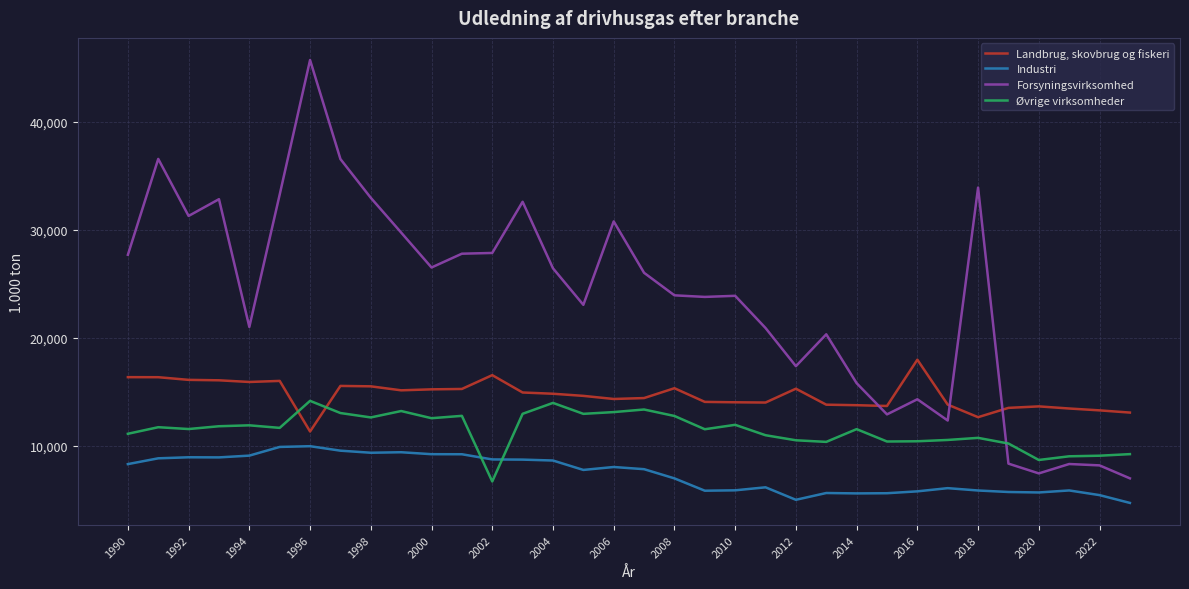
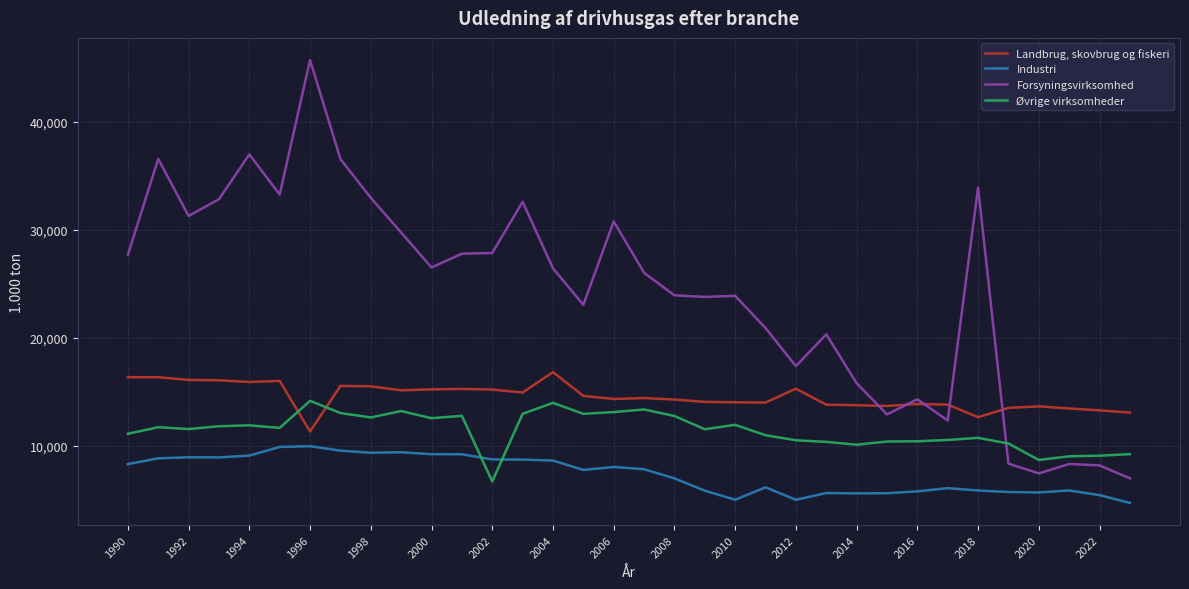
Forsyningsvirksomhed, 1994: 21,000 -> 37,000
Landbrug, skovbrug og fiskeri, 2002: 16,500 -> 15,200
Landbrug, skovbrug og fiskeri, 2004: 14,800 -> 16,800
Landbrug, skovbrug og fiskeri, 2008: 15,300 -> 14,300
Industri, 2010: 5,800 -> 5,000
Øvrige virksomheder, 2014: 11,500 -> 10,100
Landbrug, skovbrug og fiskeri, 2016: 18,000 -> 13,900
